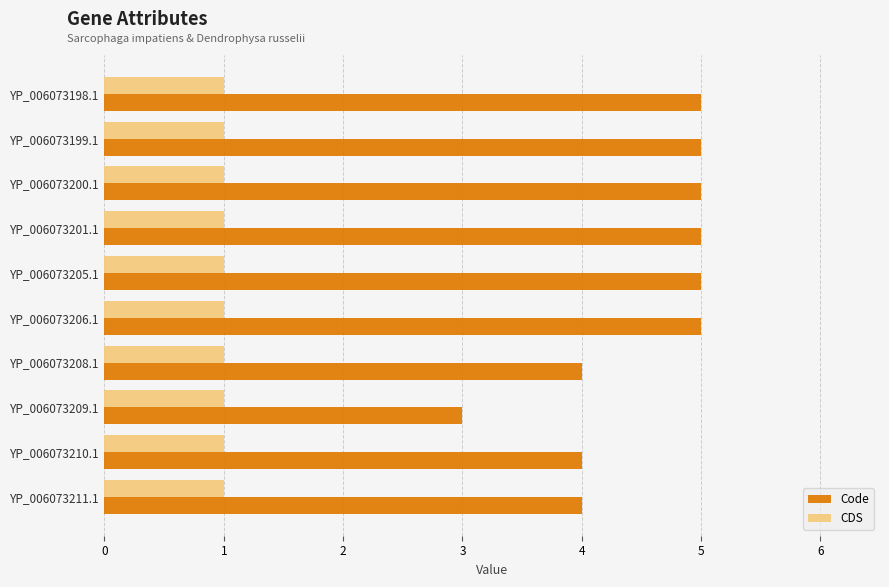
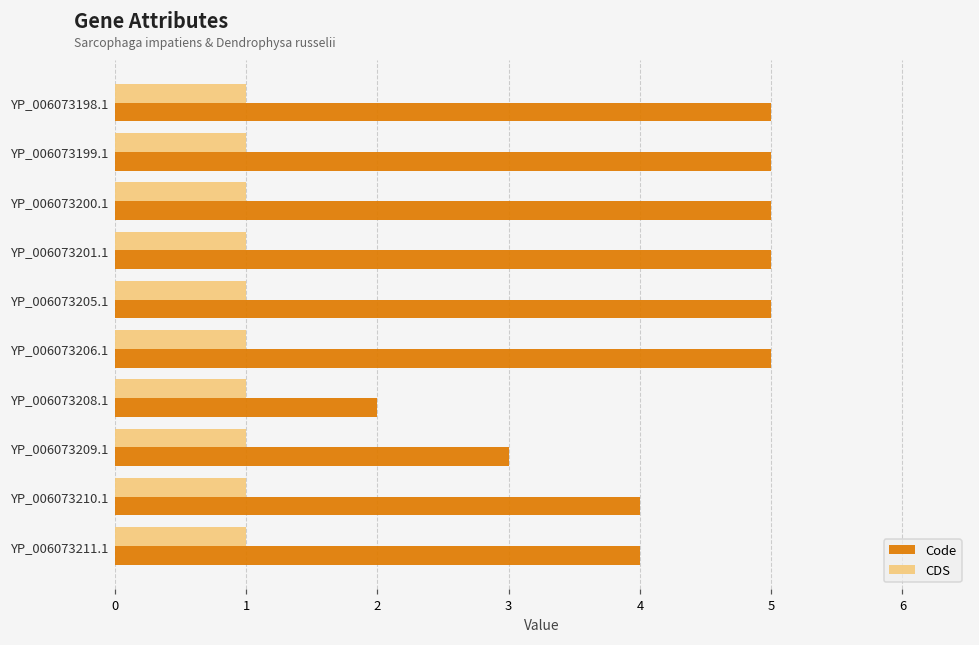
Code, YP_006073208.1: 4 -> 2
